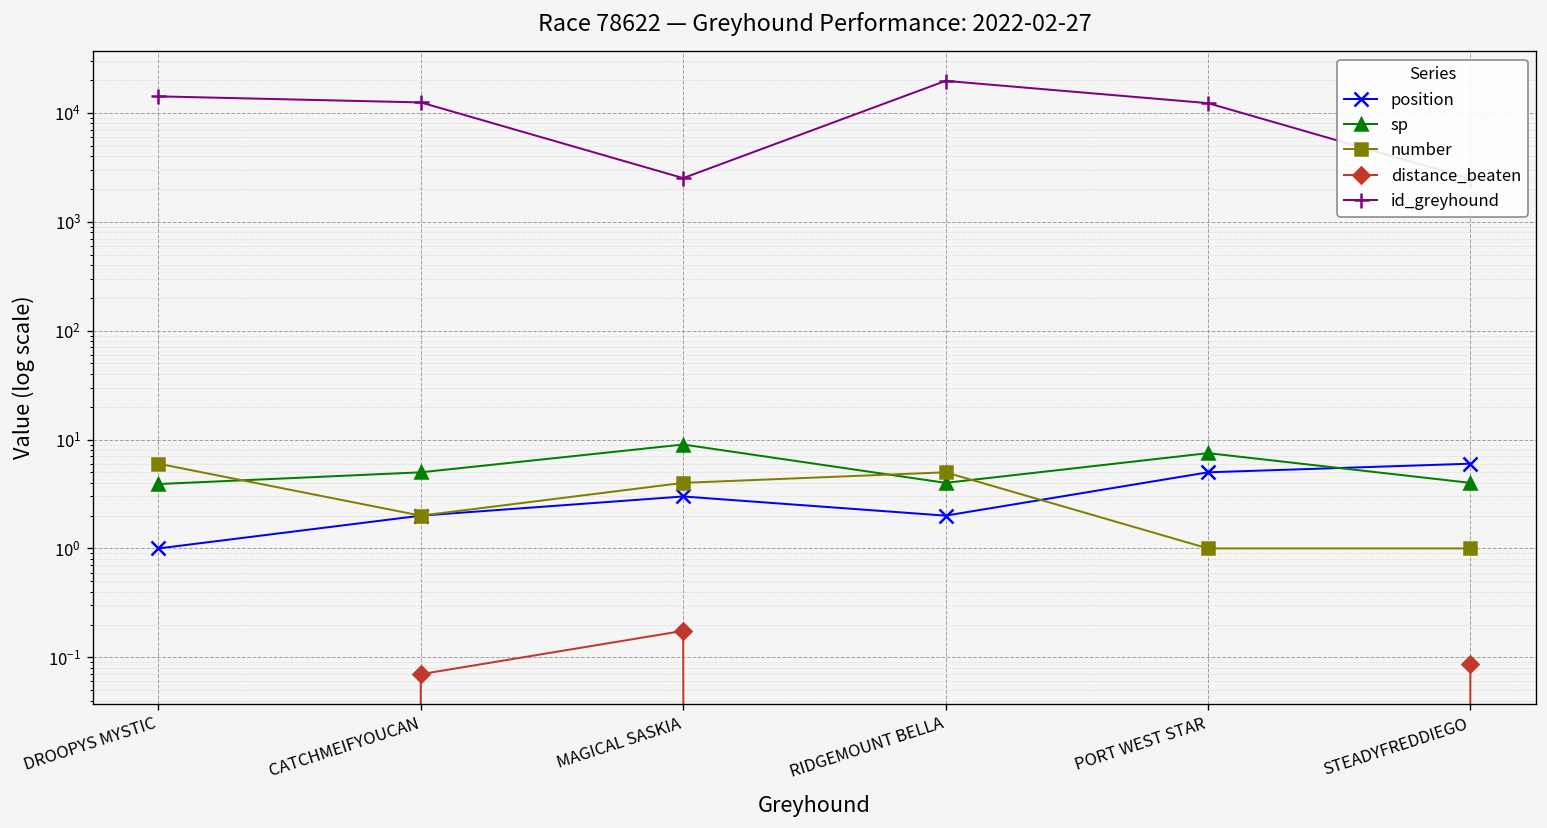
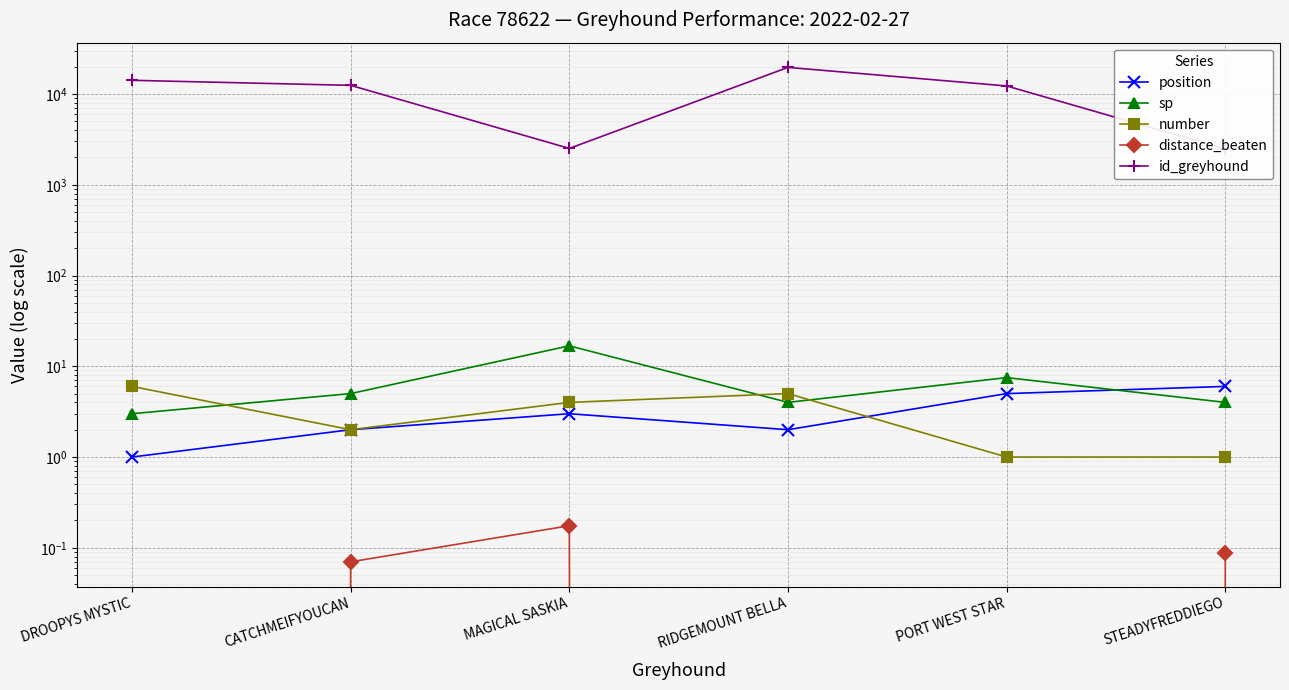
sp, DROOPYS MYSTIC: 3.9 -> 3.0
sp, MAGICAL SASKIA: 9 -> 17
